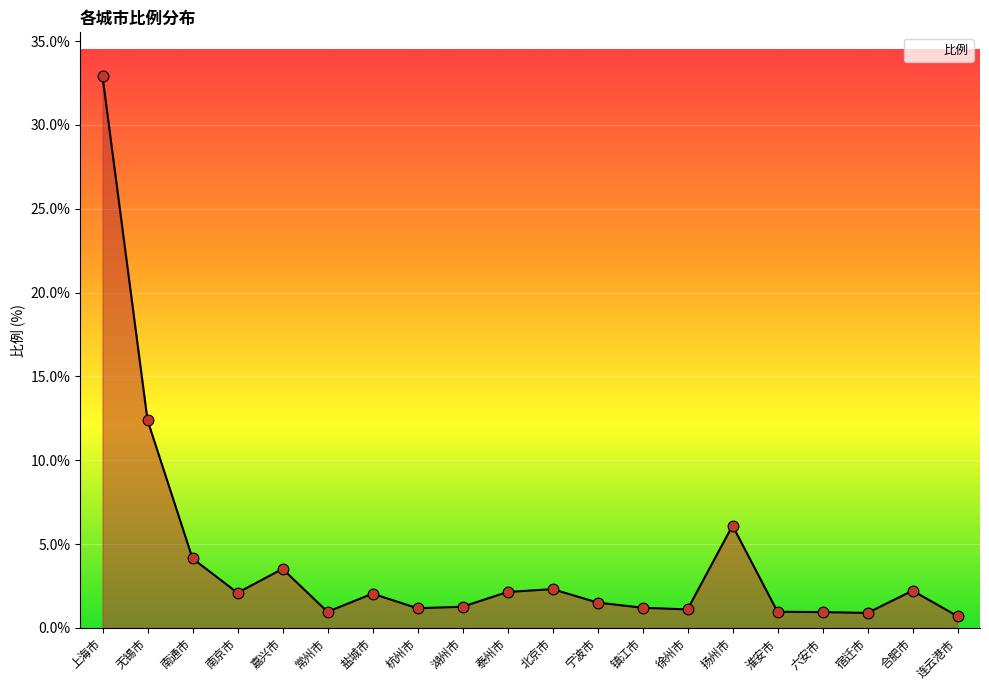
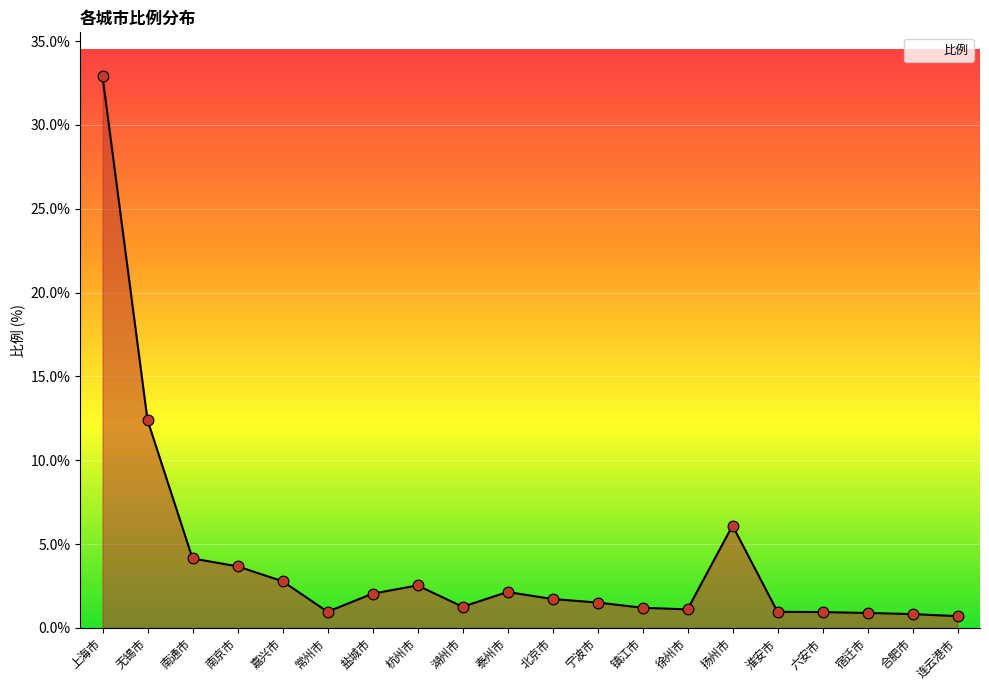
南京市: 2.1% -> 3.7%
嘉兴市: 3.5% -> 2.8%
杭州市: 1.2% -> 2.5%
北京市: 2.3% -> 1.7%
合肥市: 2.2% -> 0.8%
